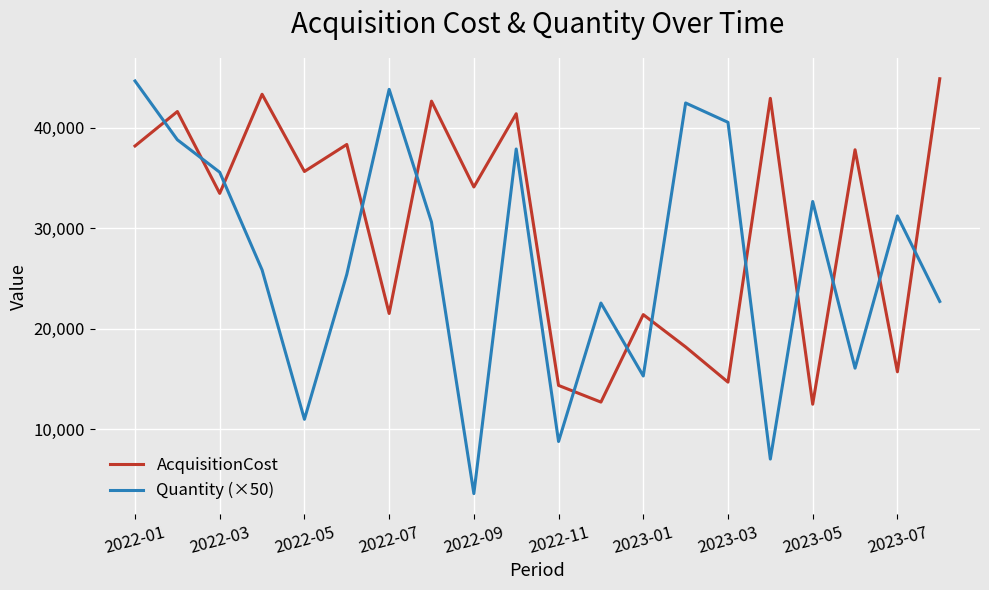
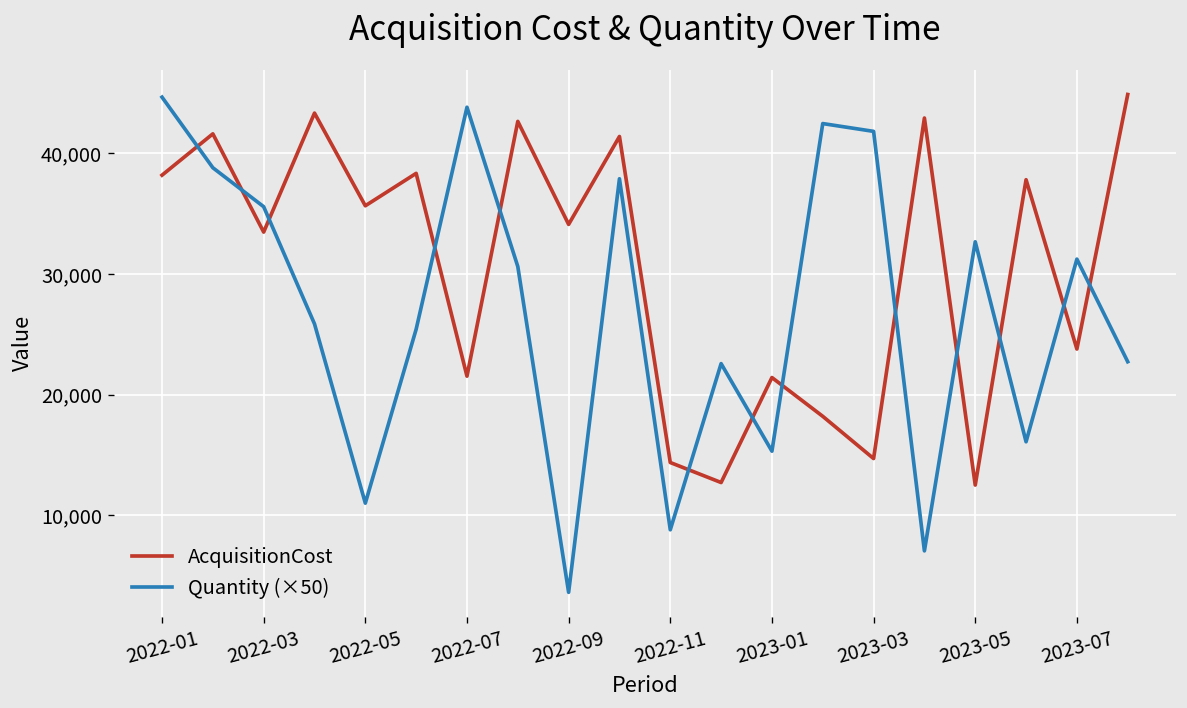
Quantity (×50), 2023-03: 40,500 -> 41,800
AcquisitionCost, 2023-07: 15,700 -> 23,800
